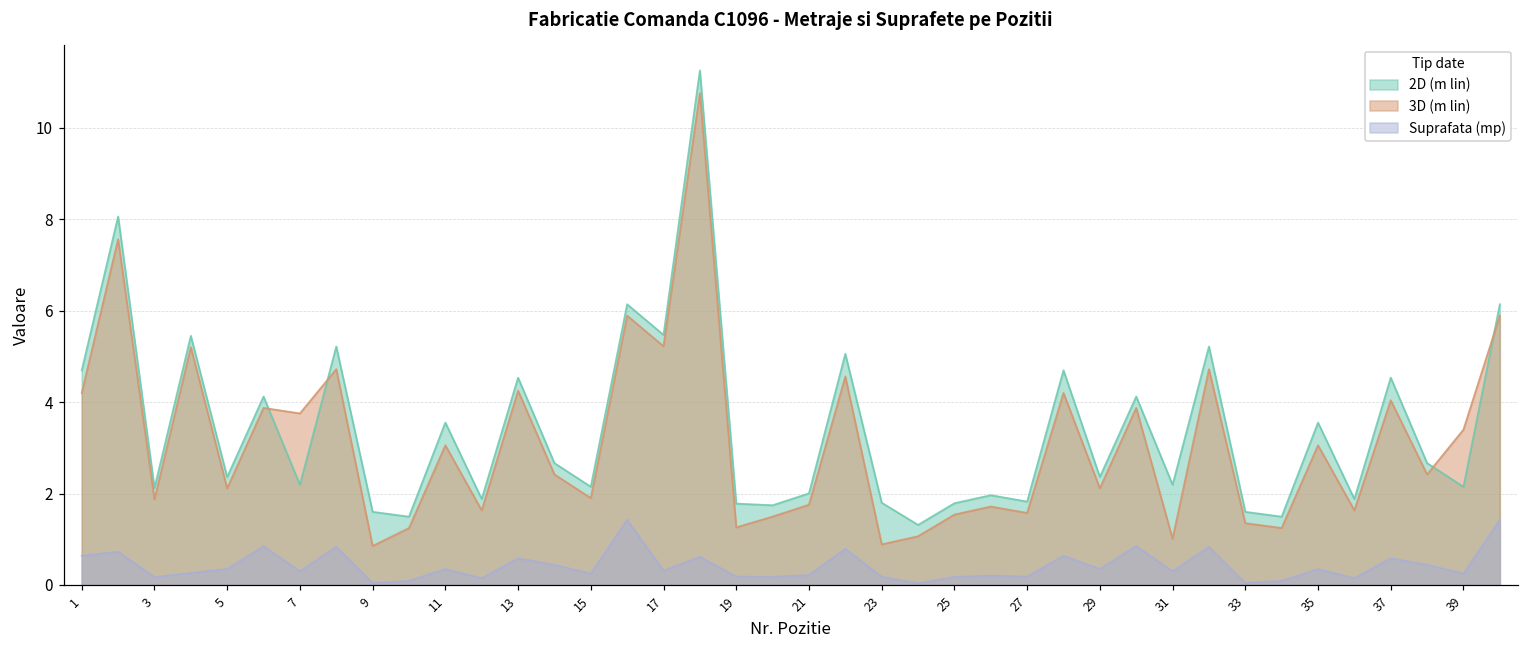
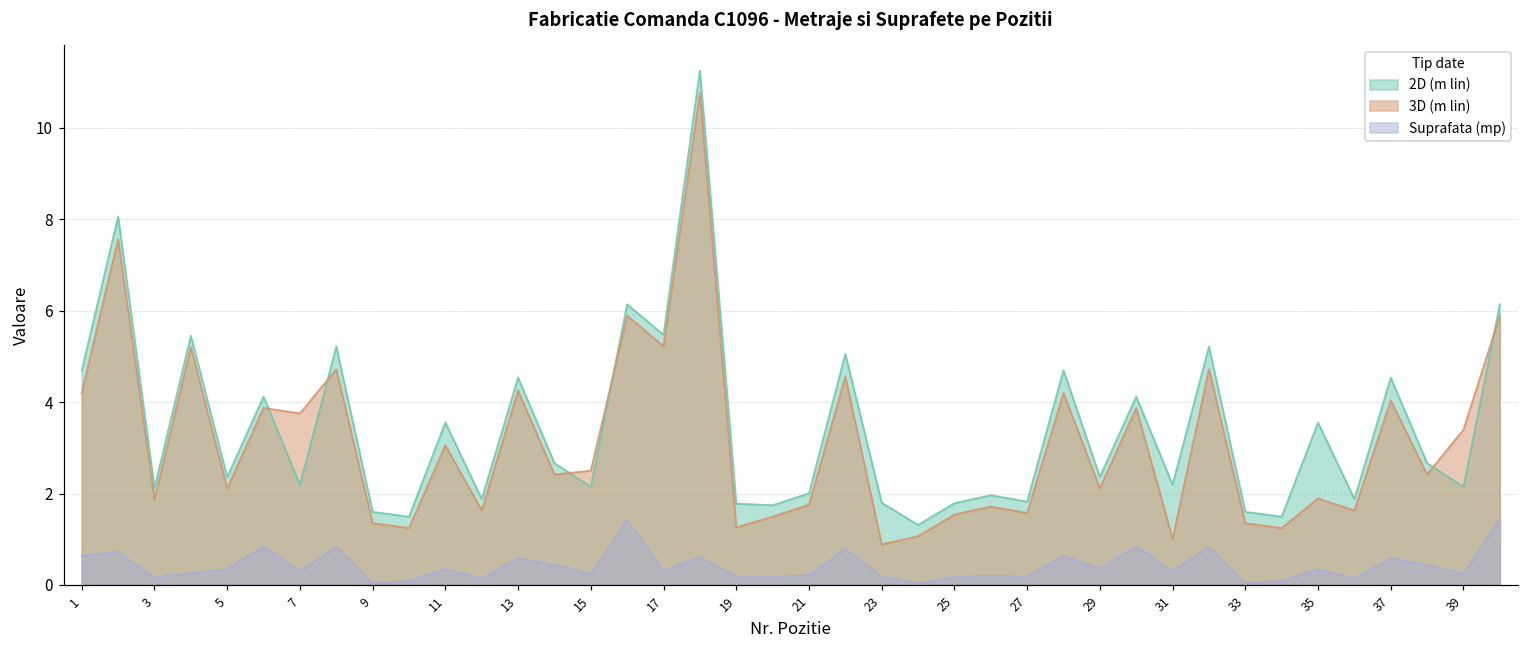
3D (m lin), 9: 0.9 -> 1.4
3D (m lin), 15: 1.9 -> 2.5
3D (m lin), 35: 3.1 -> 1.9
